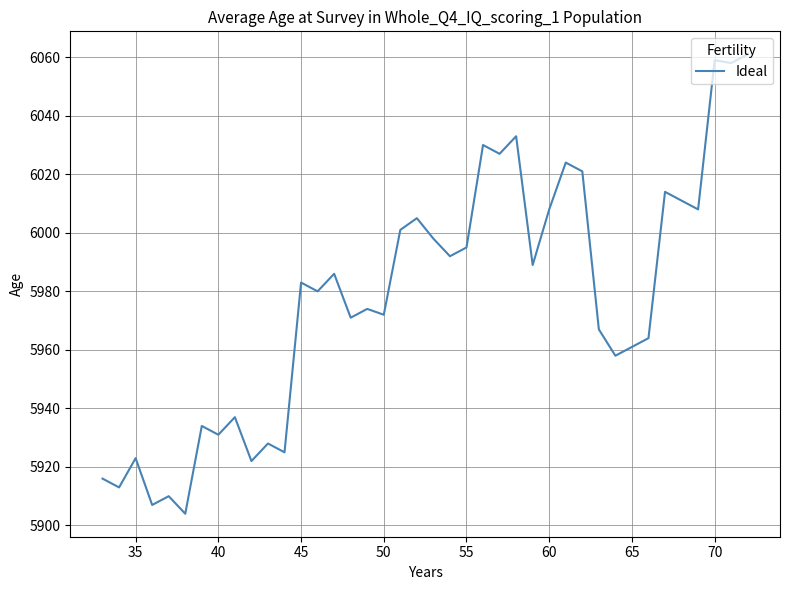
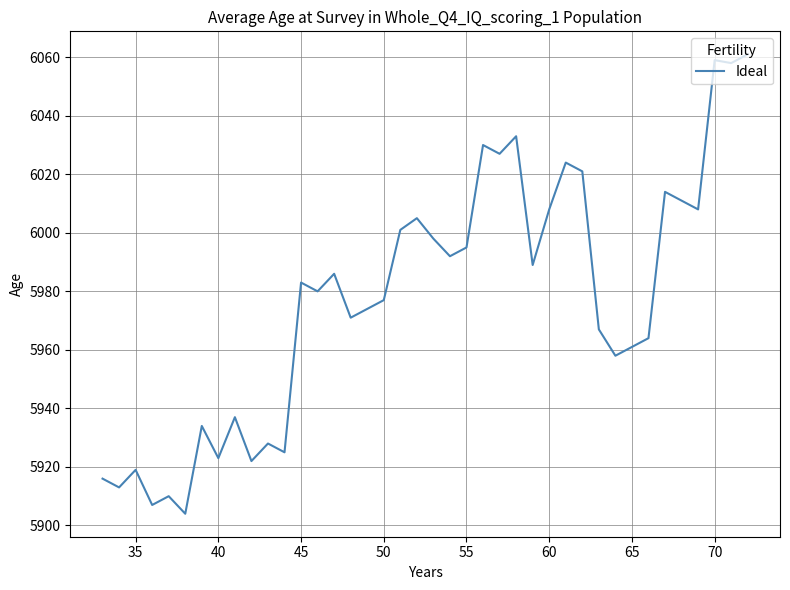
35: 5923 -> 5919
40: 5931 -> 5923
50: 5972 -> 5977
